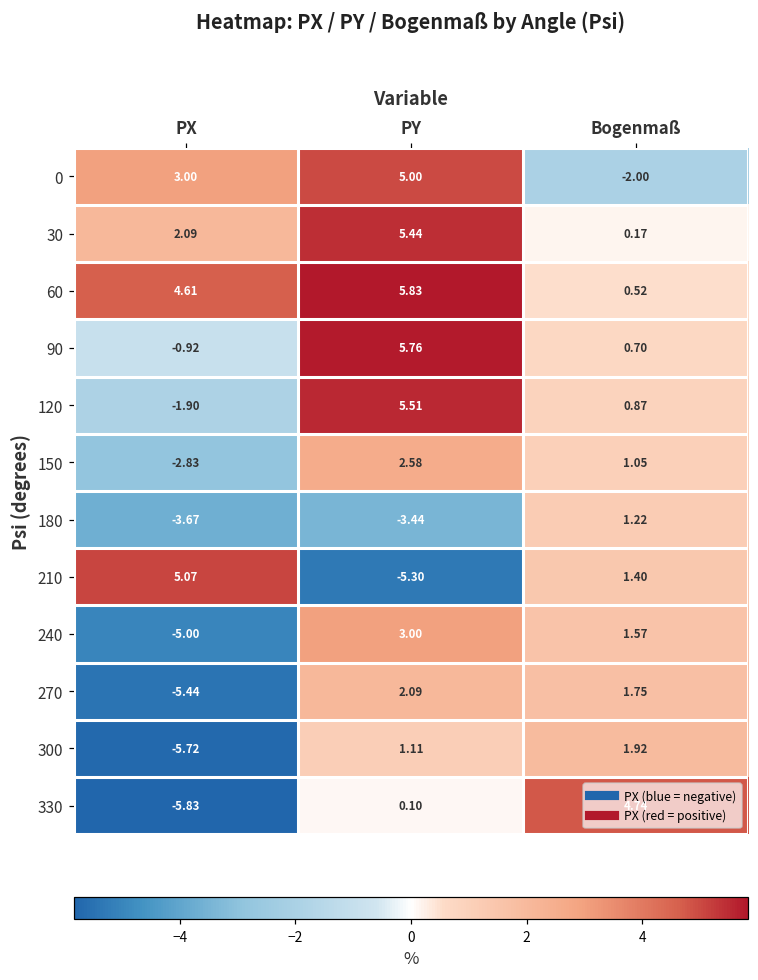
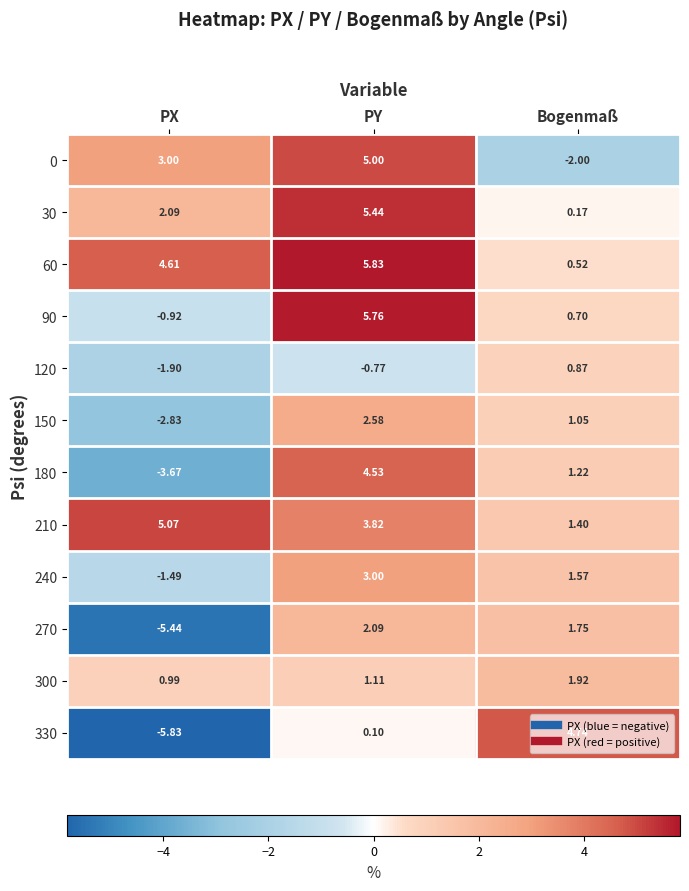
120, PY: 5.51 -> -0.77
180, PY: -3.44 -> 4.53
210, PY: -5.30 -> 3.82
240, PX: -5.00 -> -1.49
300, PX: -5.72 -> 0.99
